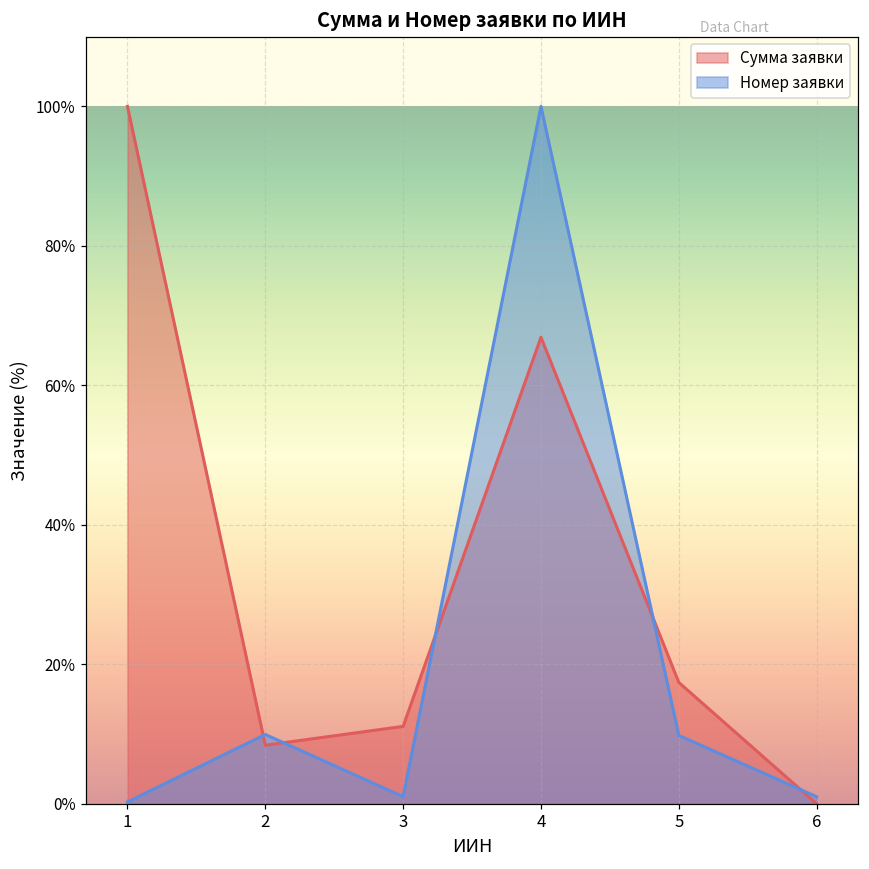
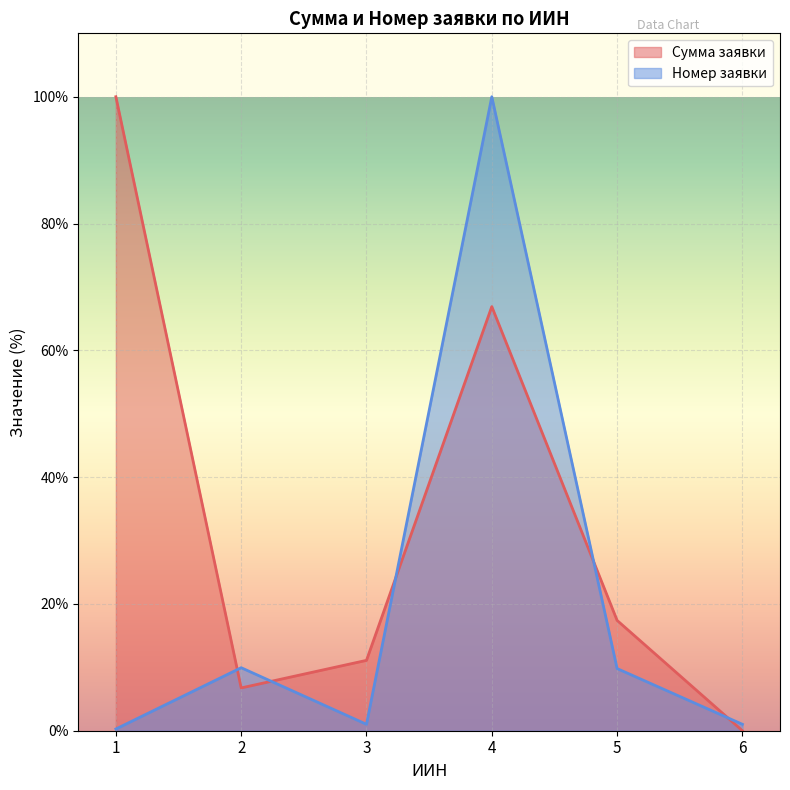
Сумма заявки, 2: 8% -> 7%
